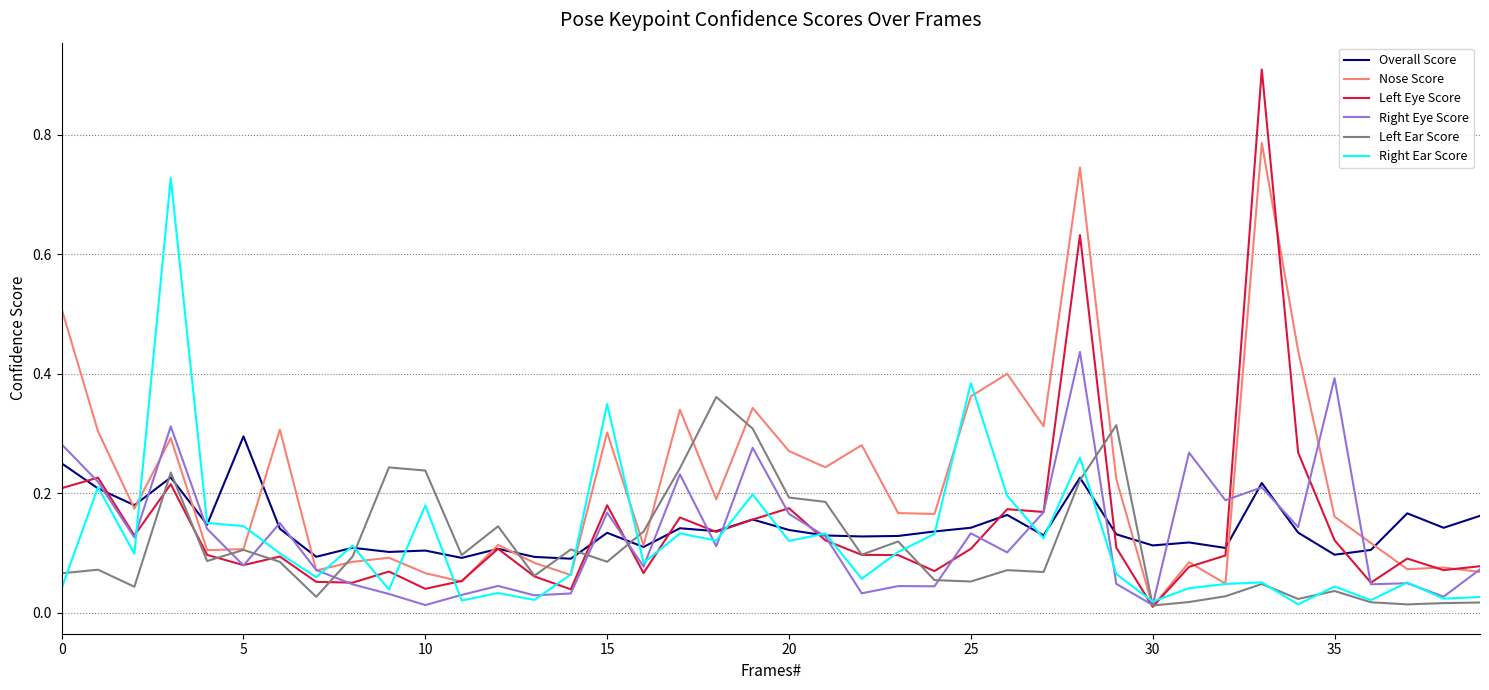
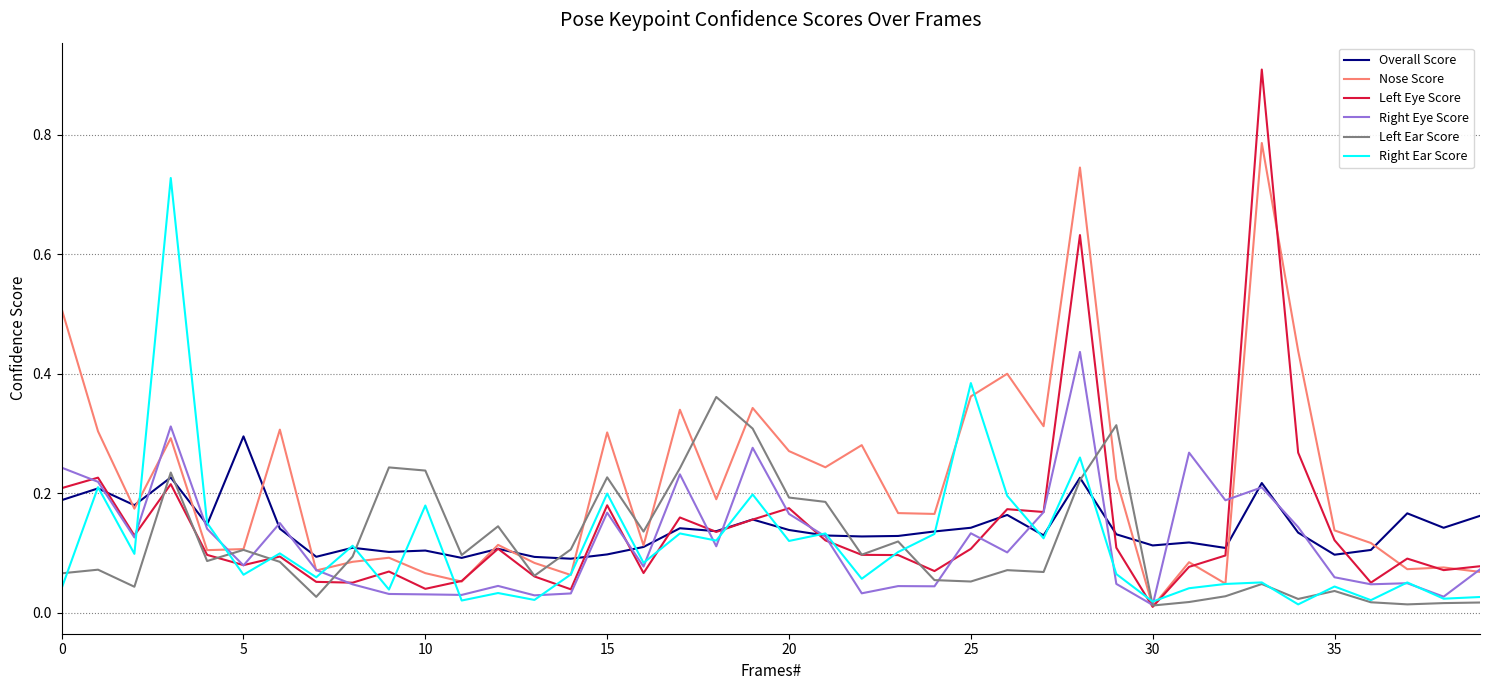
Overall Score, 0: 0.25 -> 0.19
Right Eye Score, 0: 0.28 -> 0.24
Right Ear Score, 5: 0.14 -> 0.06
Right Eye Score, 10: 0.01 -> 0.03
Overall Score, 15: 0.13 -> 0.10
Left Ear Score, 15: 0.09 -> 0.23
Right Ear Score, 15: 0.35 -> 0.20
Nose Score, 35: 0.16 -> 0.14
Right Eye Score, 35: 0.39 -> 0.06
